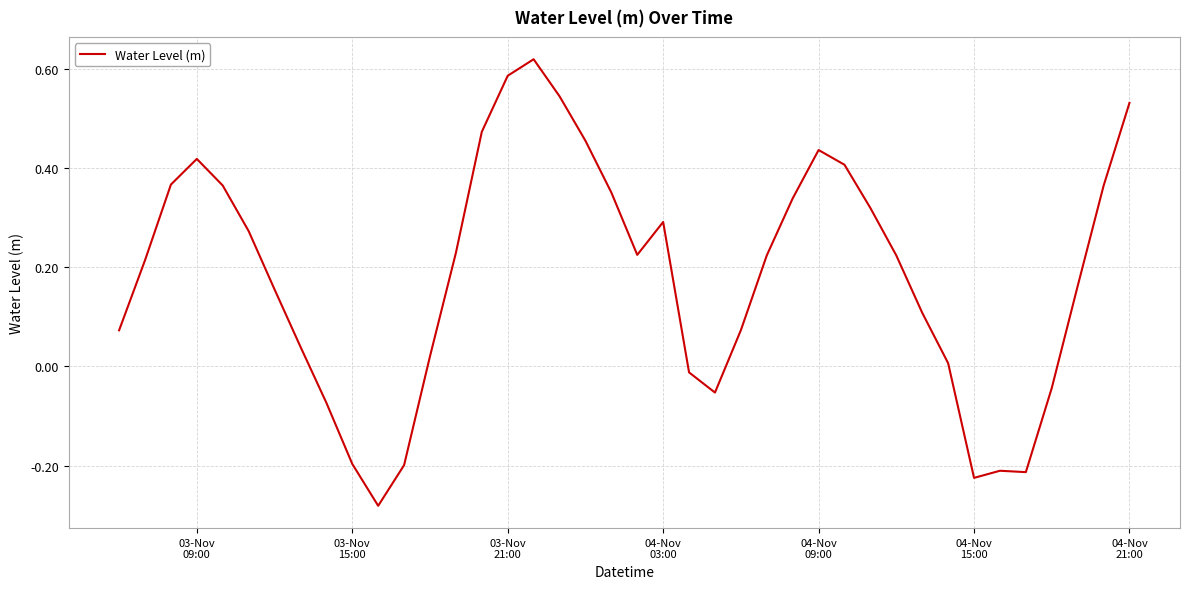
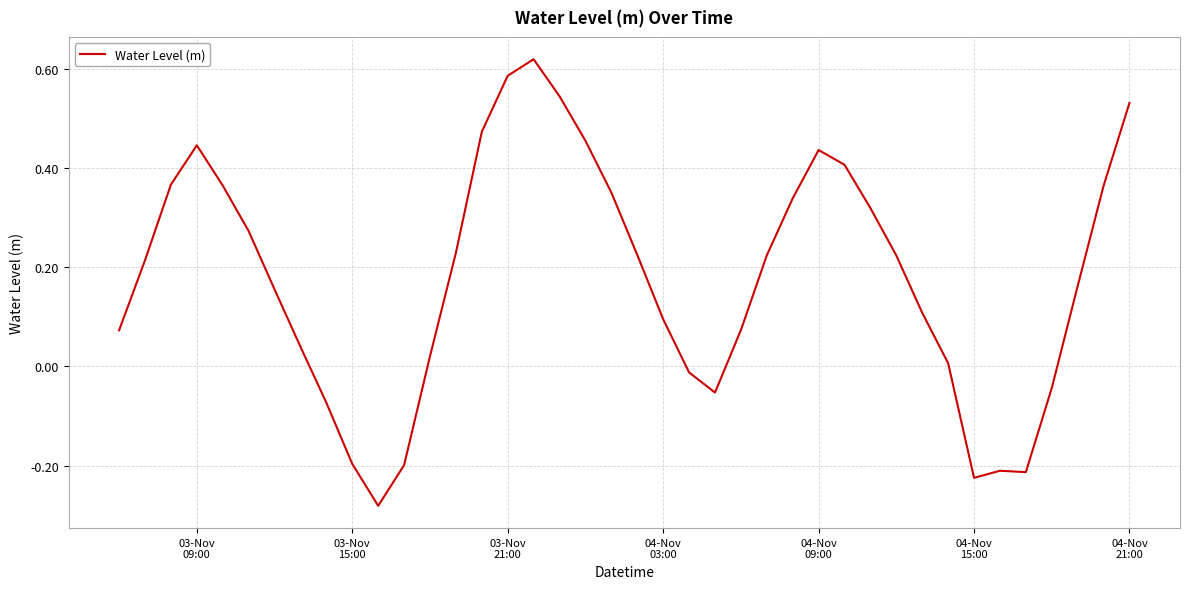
03-Nov 09:00: 0.42 -> 0.45
04-Nov 03:00: 0.29 -> 0.10
